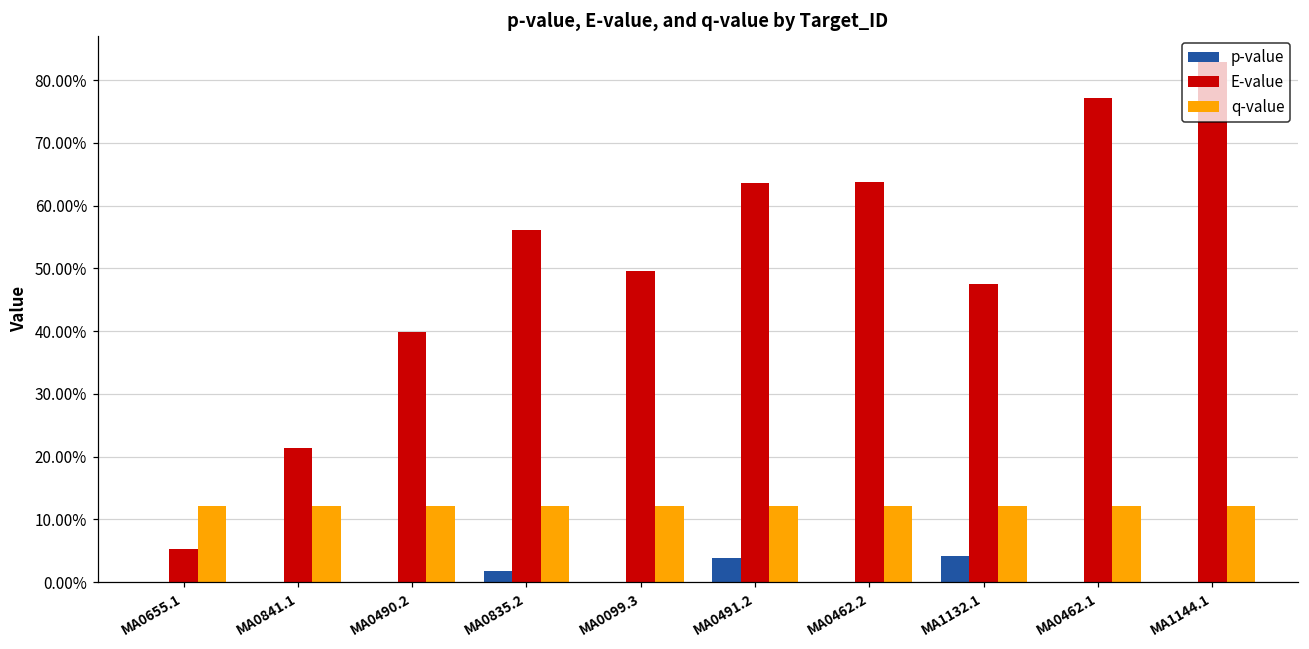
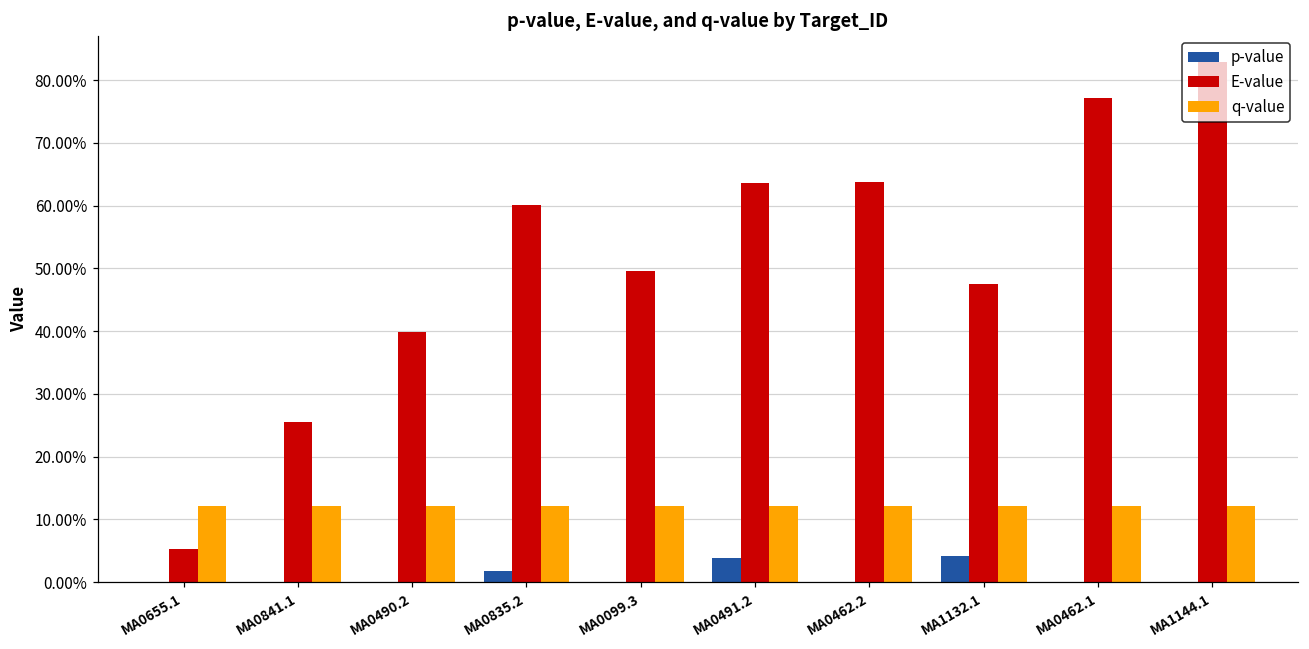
E-value, MA0841.1: 21% -> 26%
E-value, MA0835.2: 56% -> 60%
